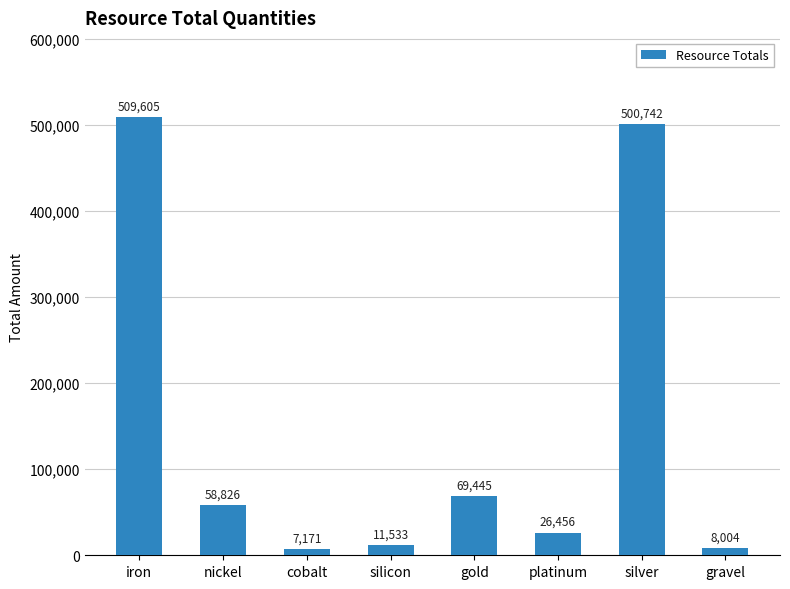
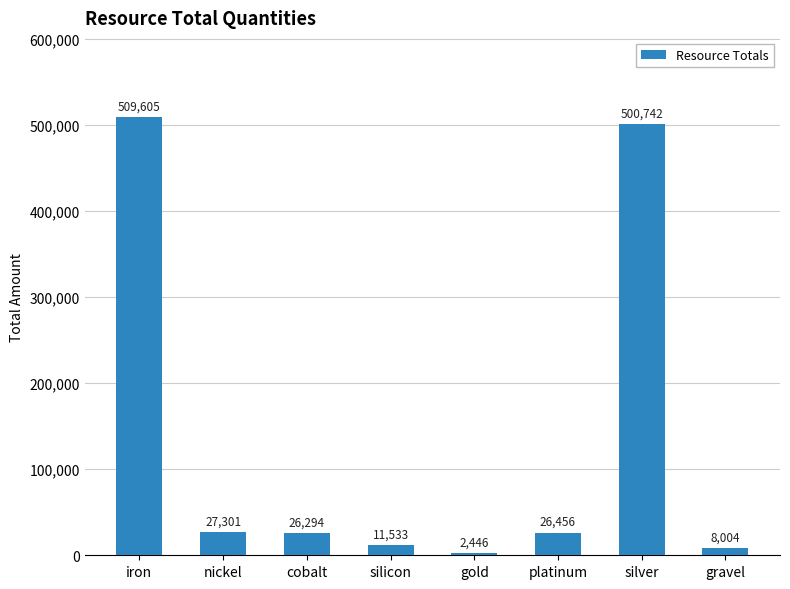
nickel: 58,826 -> 27,301
cobalt: 7,171 -> 26,294
gold: 69,445 -> 2,446
